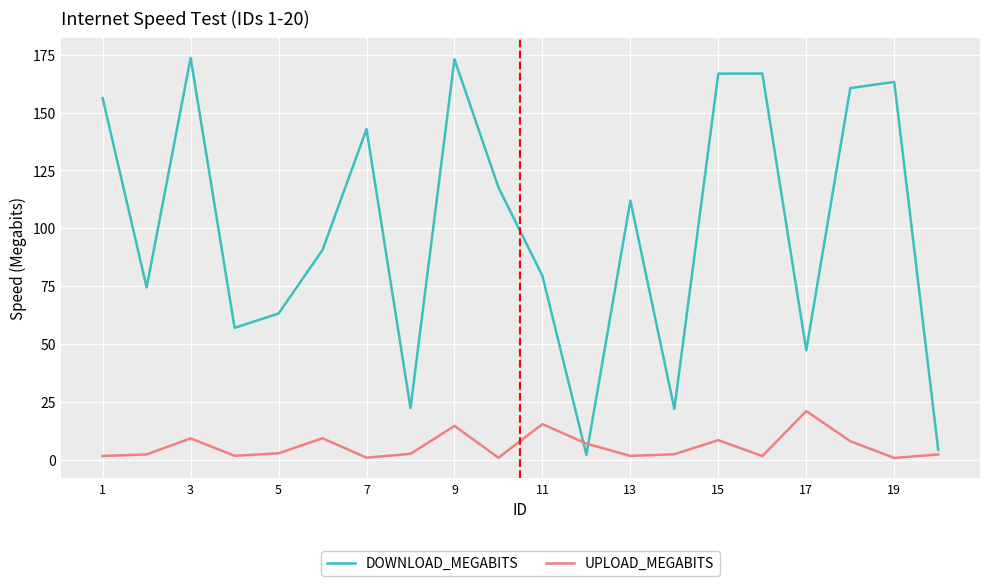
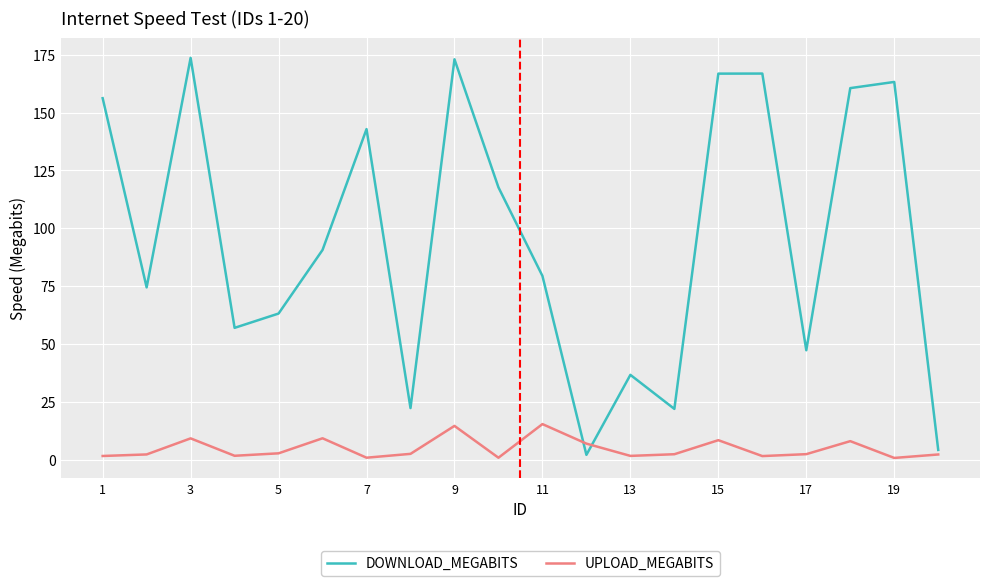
DOWNLOAD_MEGABITS, 13: 112 -> 37
UPLOAD_MEGABITS, 17: 21 -> 2
